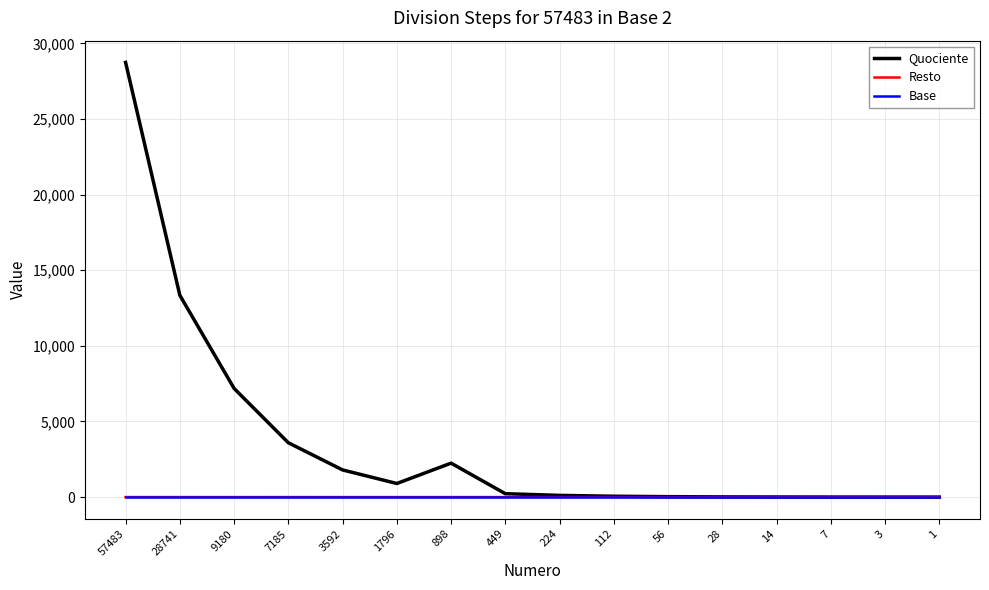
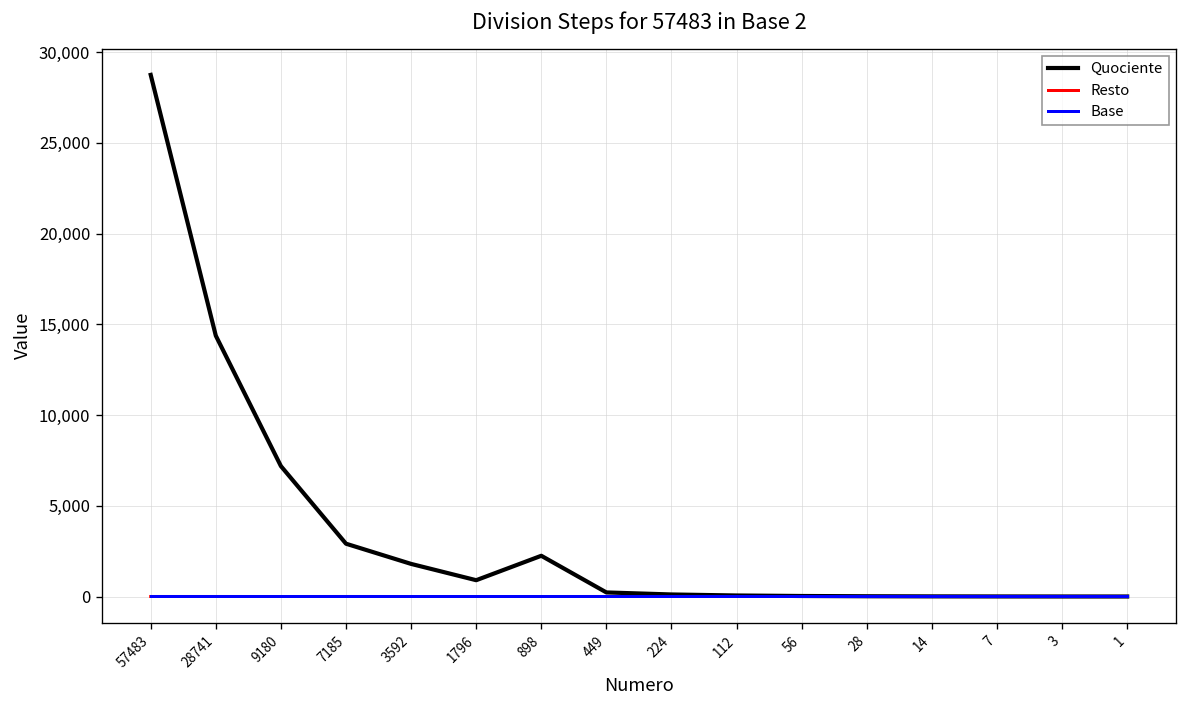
Quociente, 28741: 13,300 -> 14,400
Quociente, 7185: 3,600 -> 2,900
